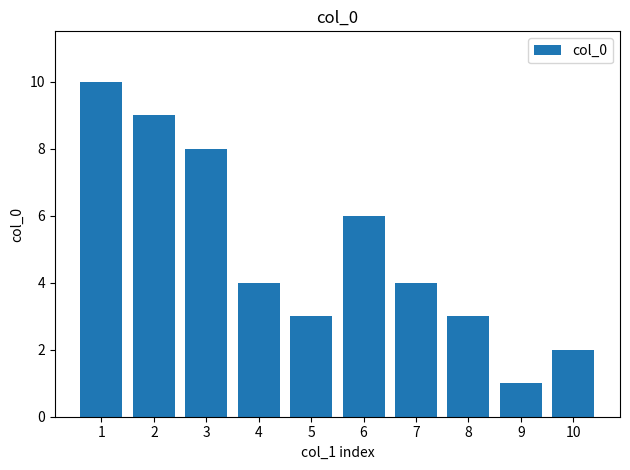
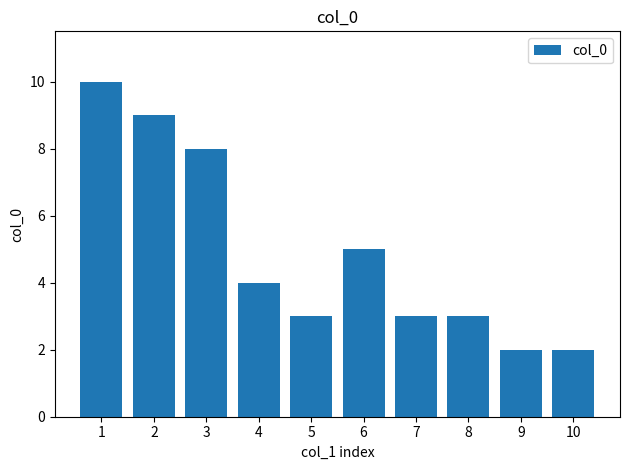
6: 6 -> 5
7: 4 -> 3
9: 1 -> 2
